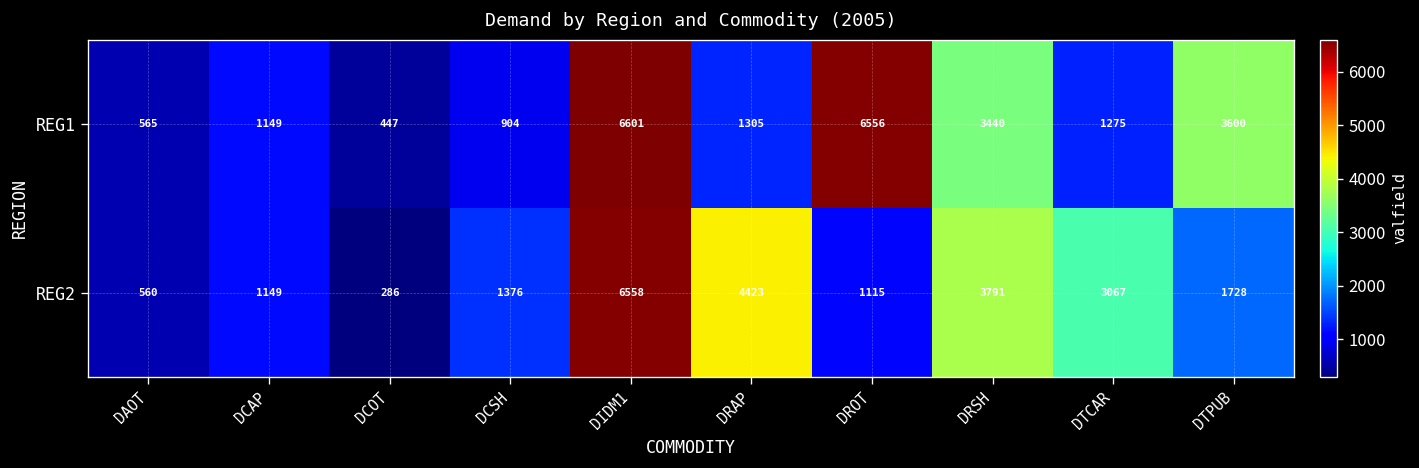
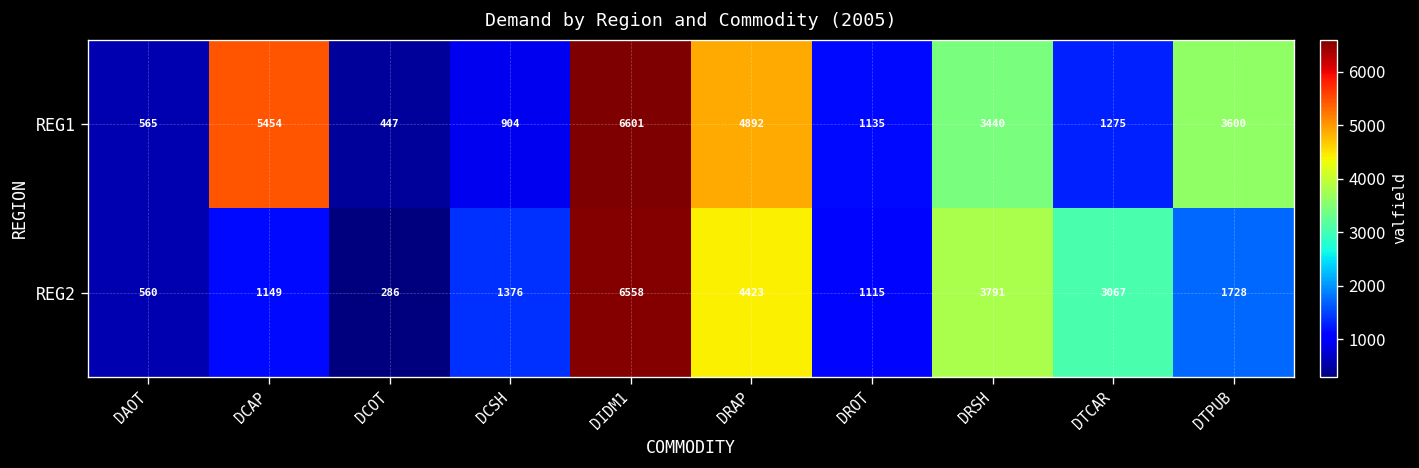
REG1, DCAP: 1149 -> 5454
REG1, DRAP: 1305 -> 4892
REG1, DROT: 6556 -> 1135
